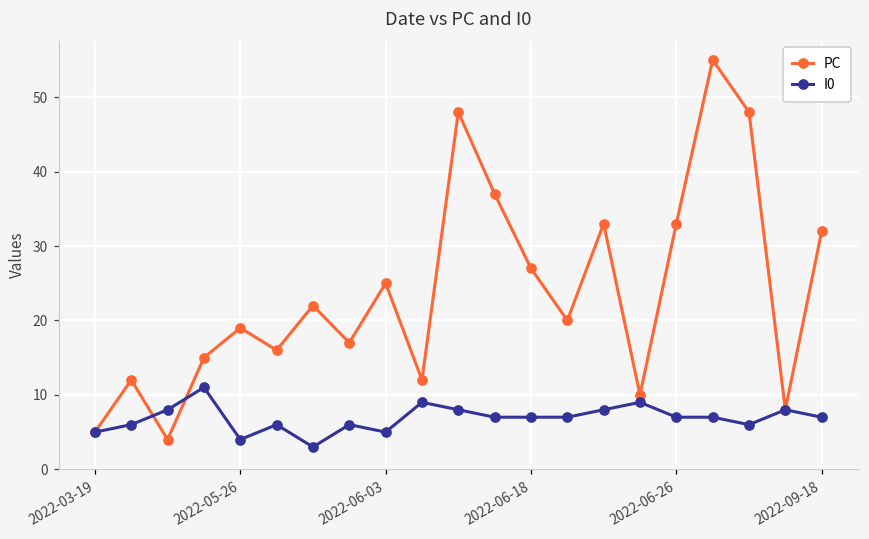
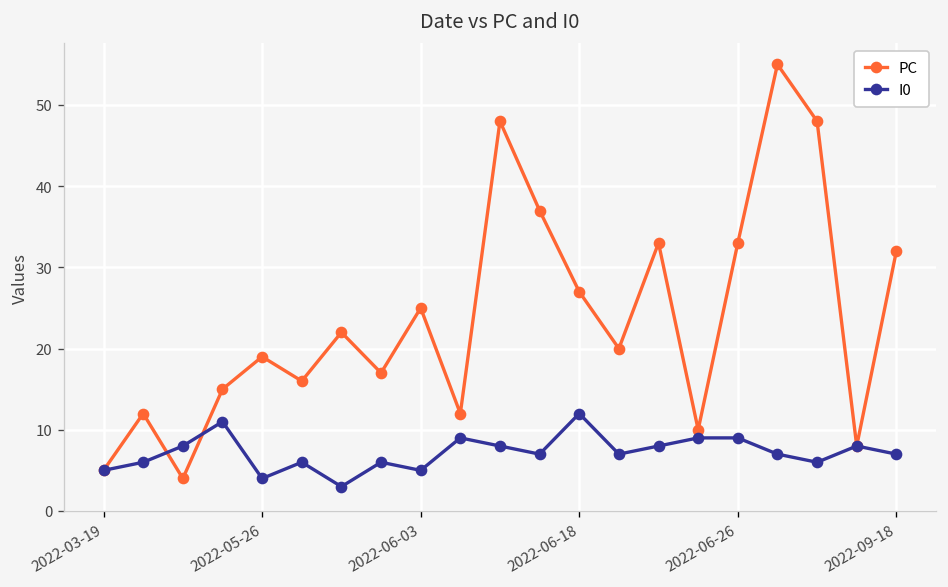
I0, 2022-06-18: 7 -> 12
I0, 2022-06-26: 7 -> 9
